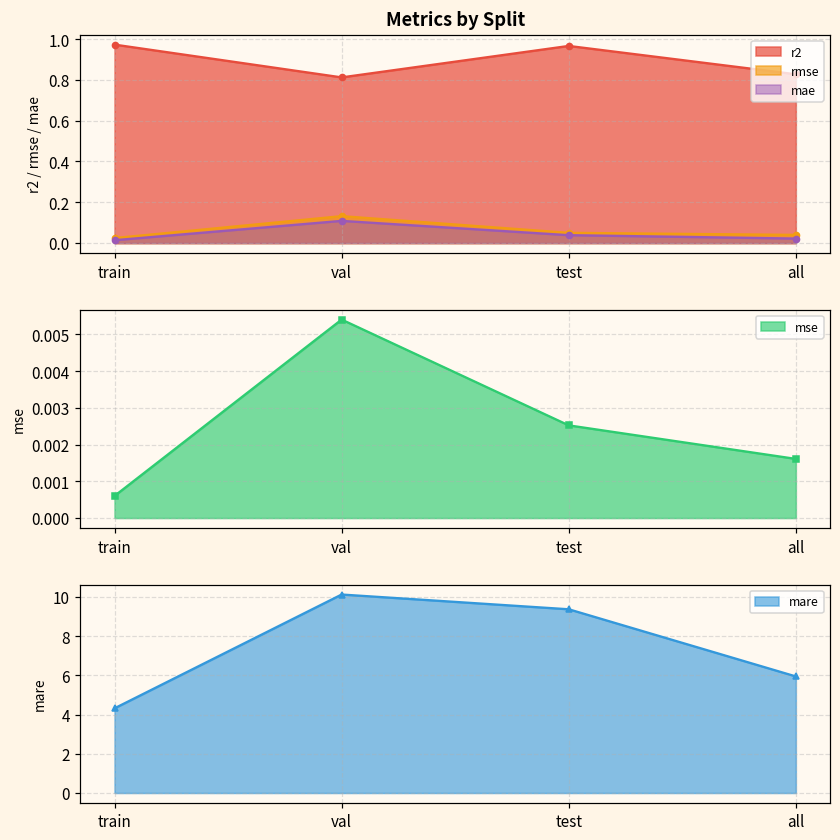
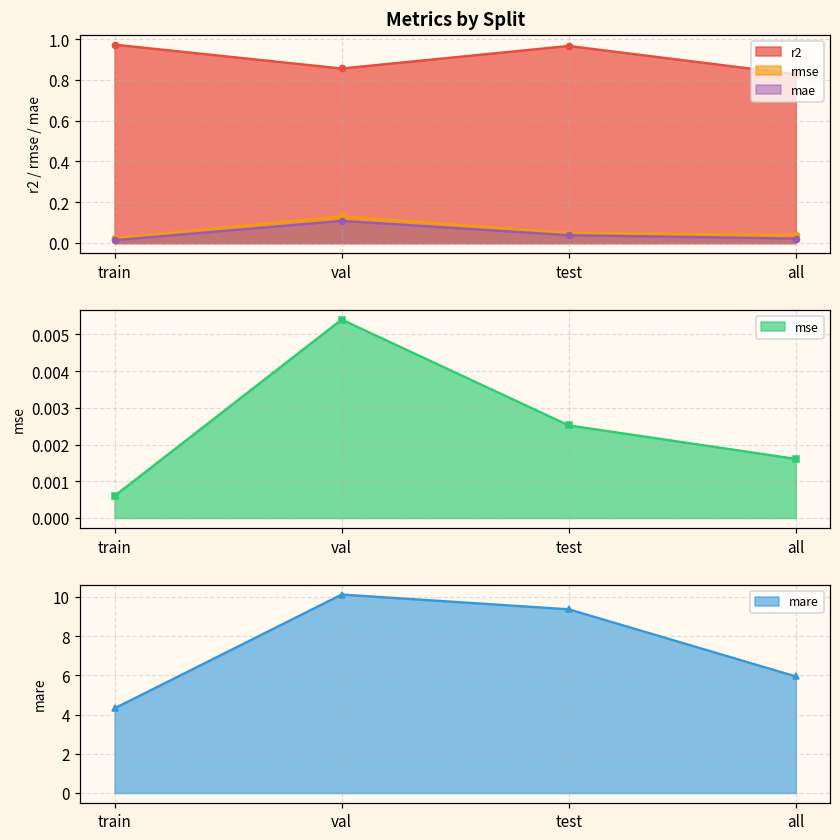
Metrics by Split, r2, val: 0.81 -> 0.86
